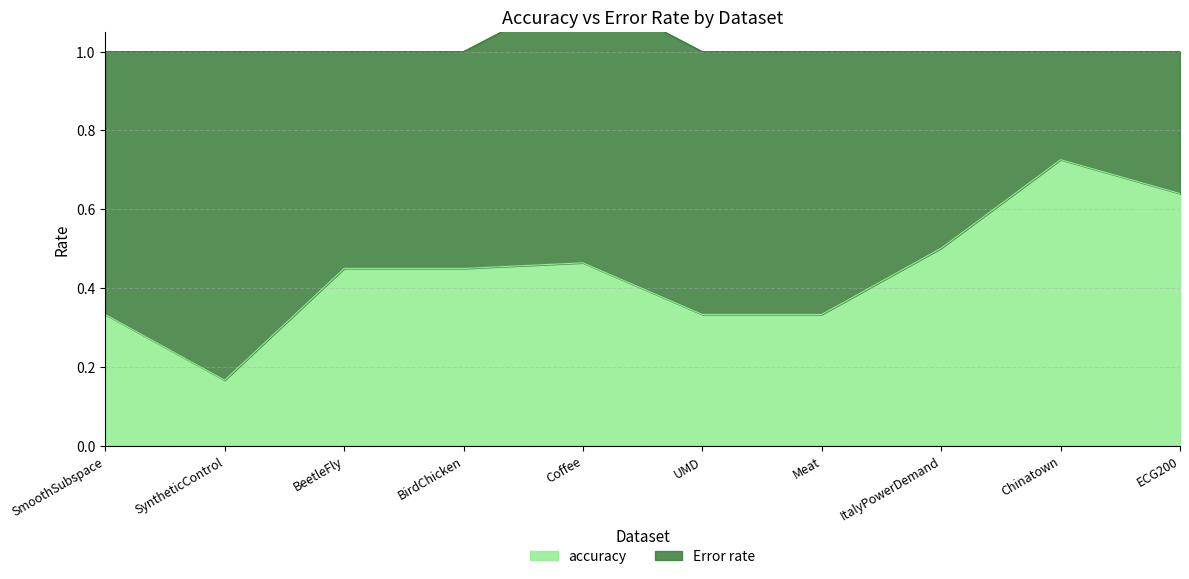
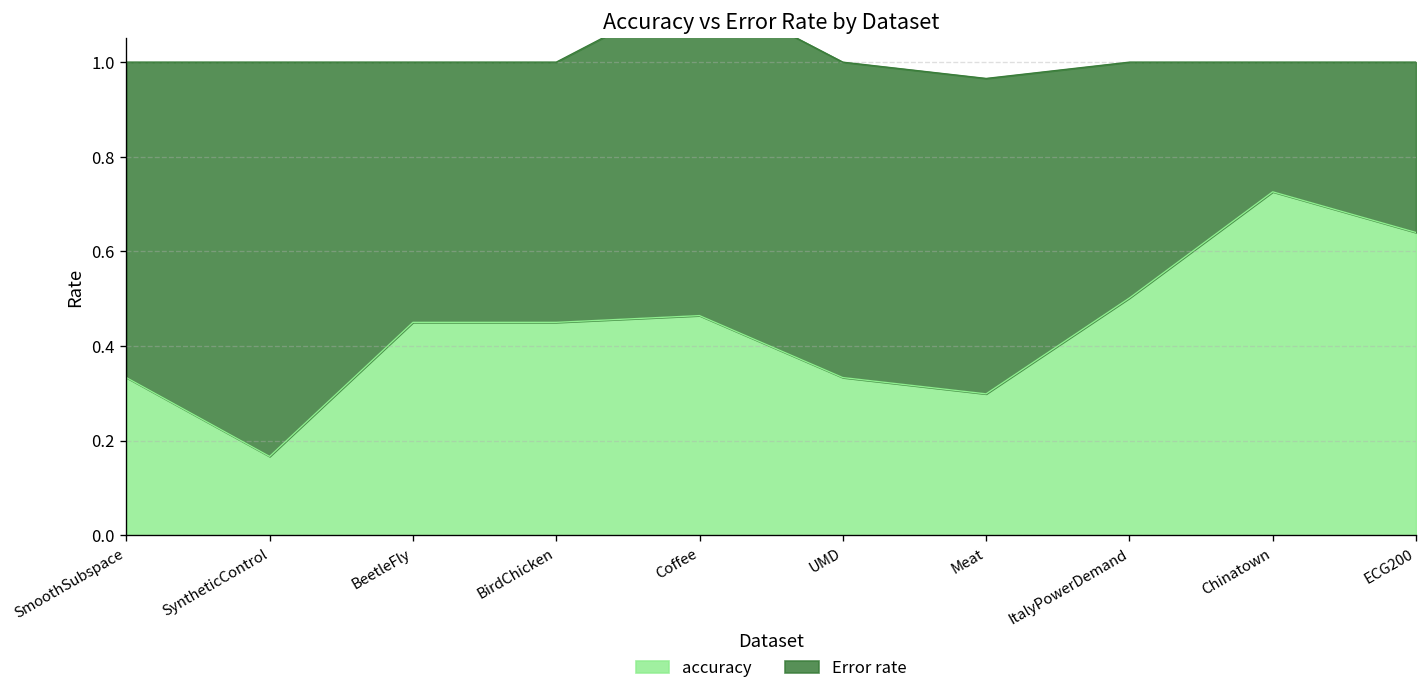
accuracy, Meat: 0.33 -> 0.30
